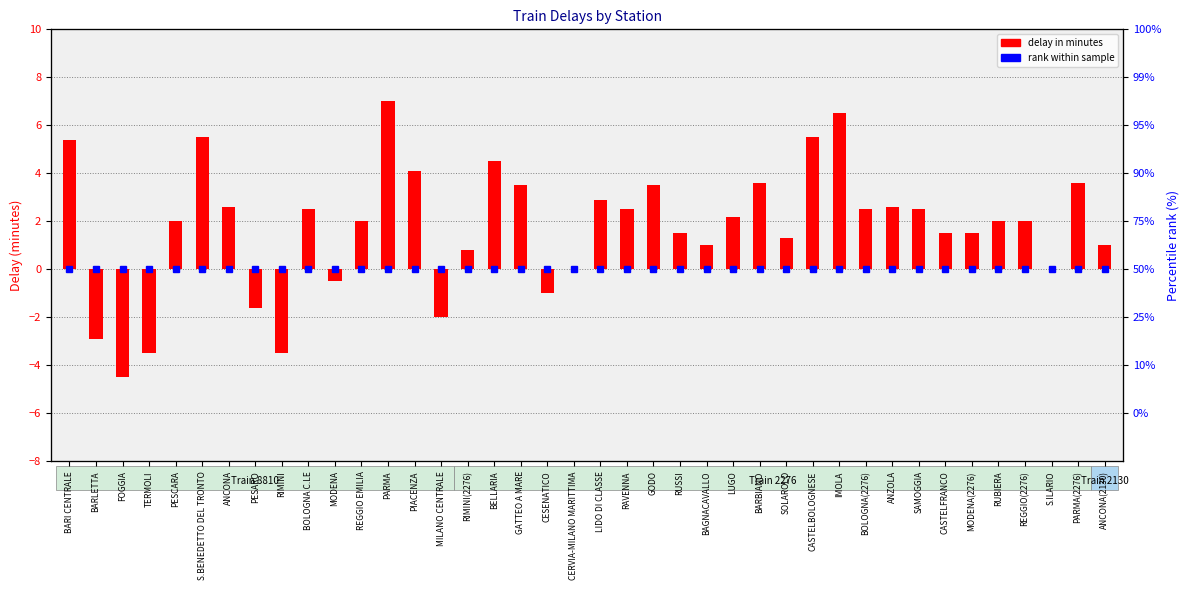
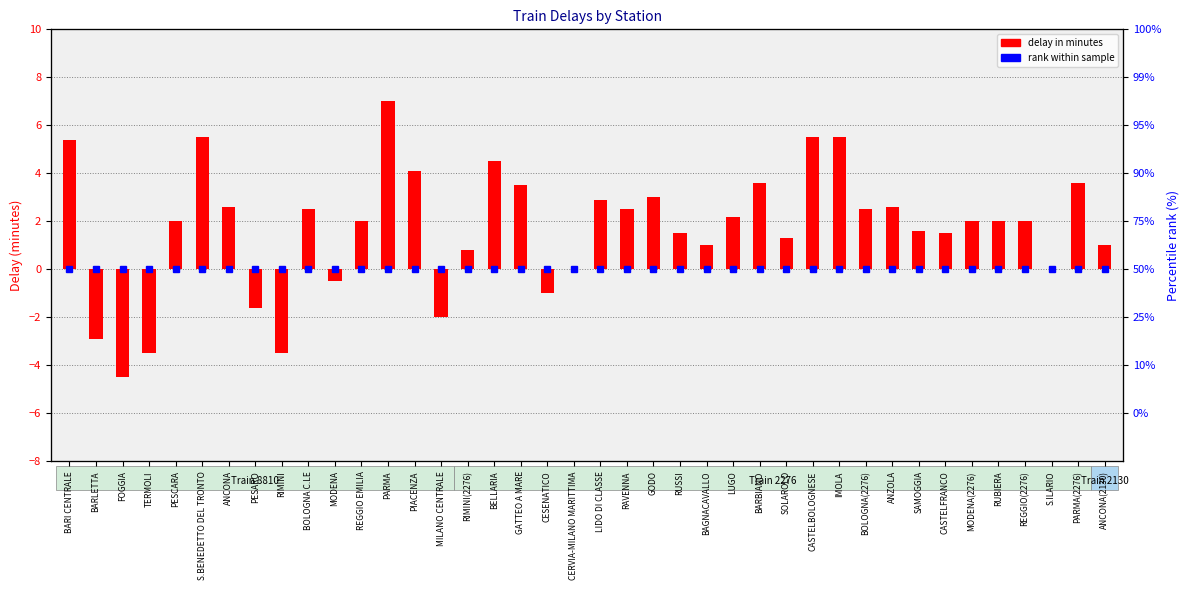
delay in minutes, GODO: 3.5 -> 3.0
delay in minutes, IMOLA: 6.5 -> 5.5
delay in minutes, SAMOGGIA: 2.5 -> 1.6
delay in minutes, MODENA(2276): 1.5 -> 2.0
